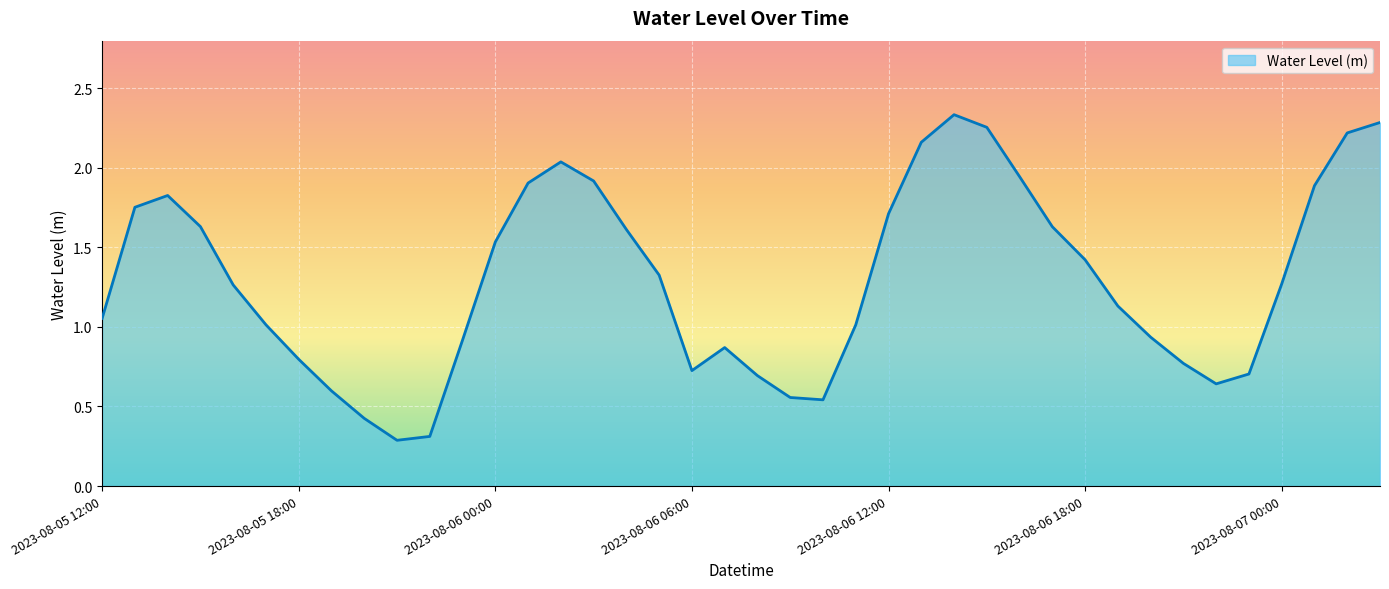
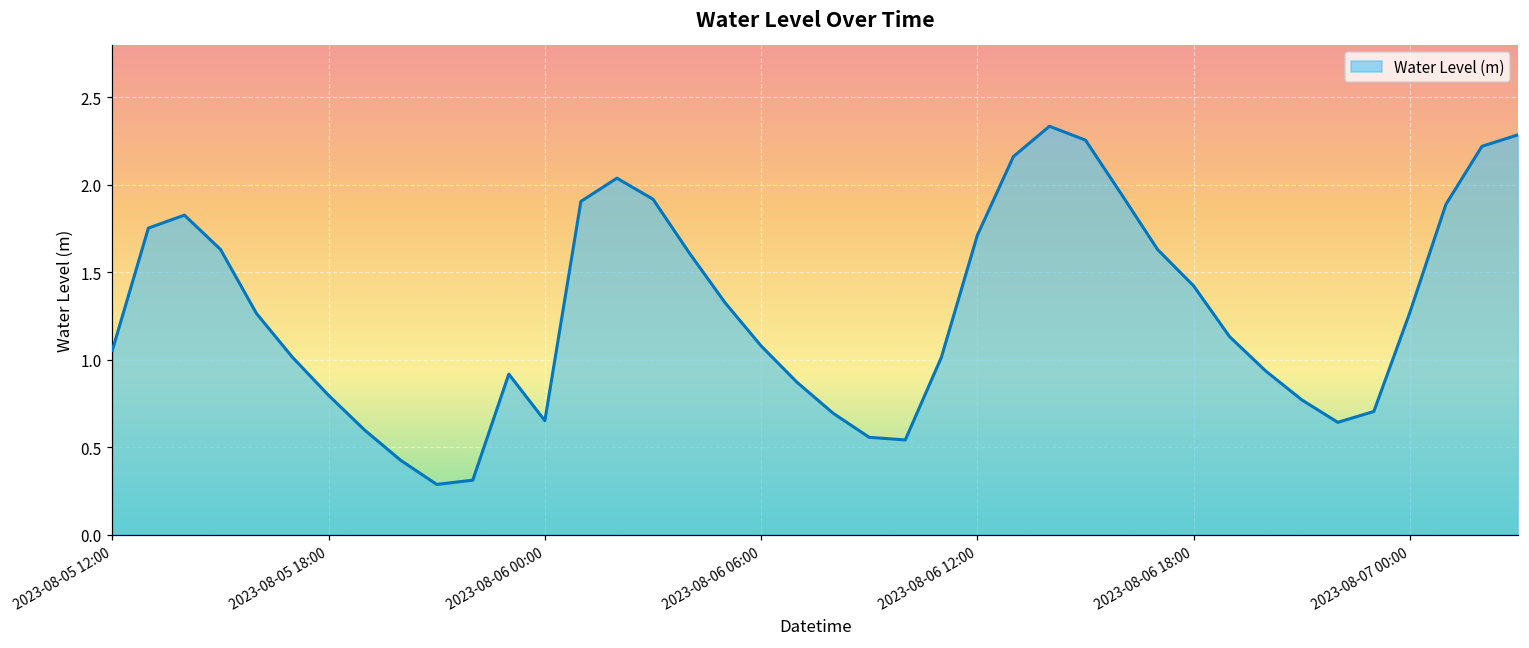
2023-08-06 00:00: 1.53 -> 0.65
2023-08-06 06:00: 0.73 -> 1.08
